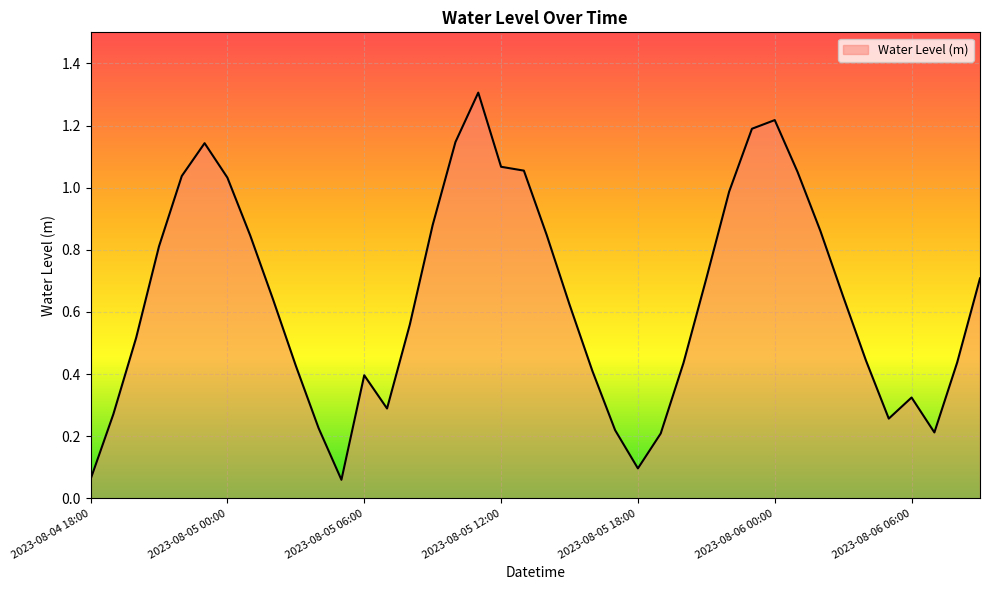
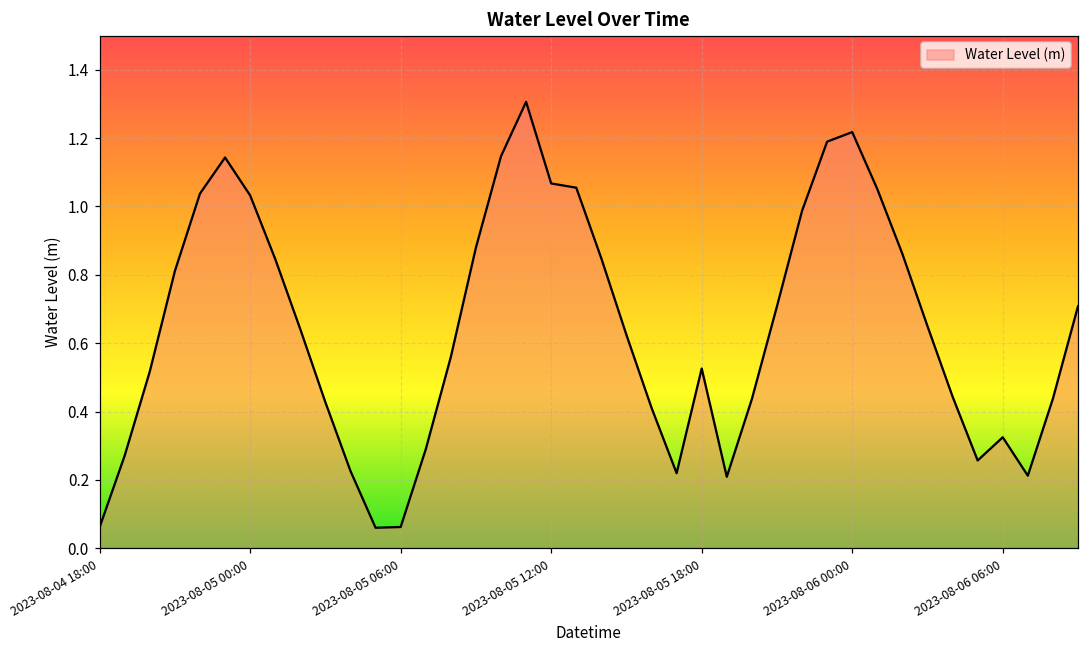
2023-08-05 06:00: 0.40 -> 0.06
2023-08-05 18:00: 0.10 -> 0.53
